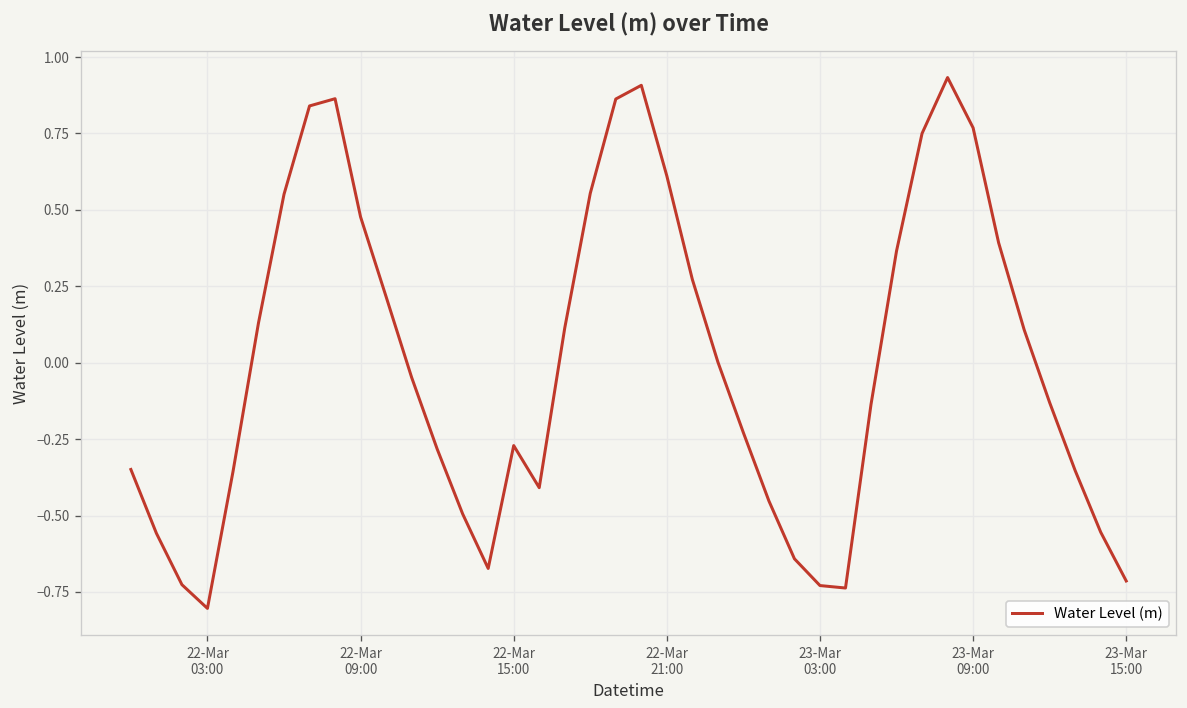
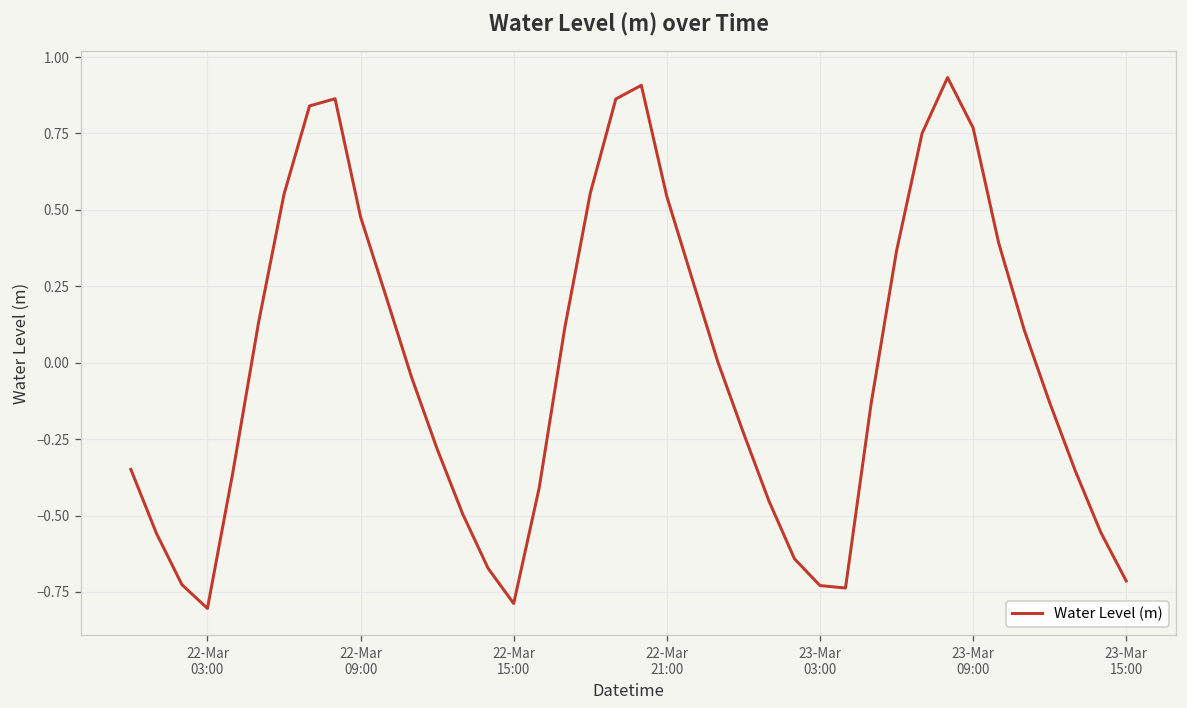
22-Mar 15:00: -0.27 -> -0.79
22-Mar 21:00: 0.61 -> 0.54
